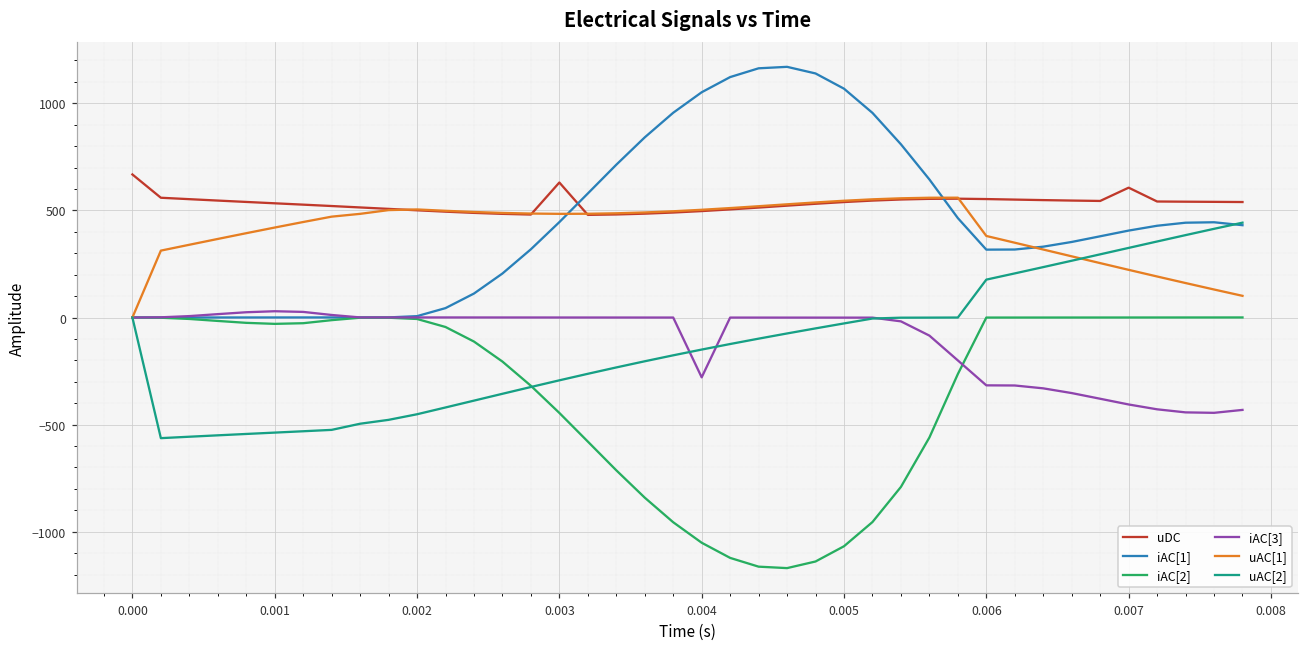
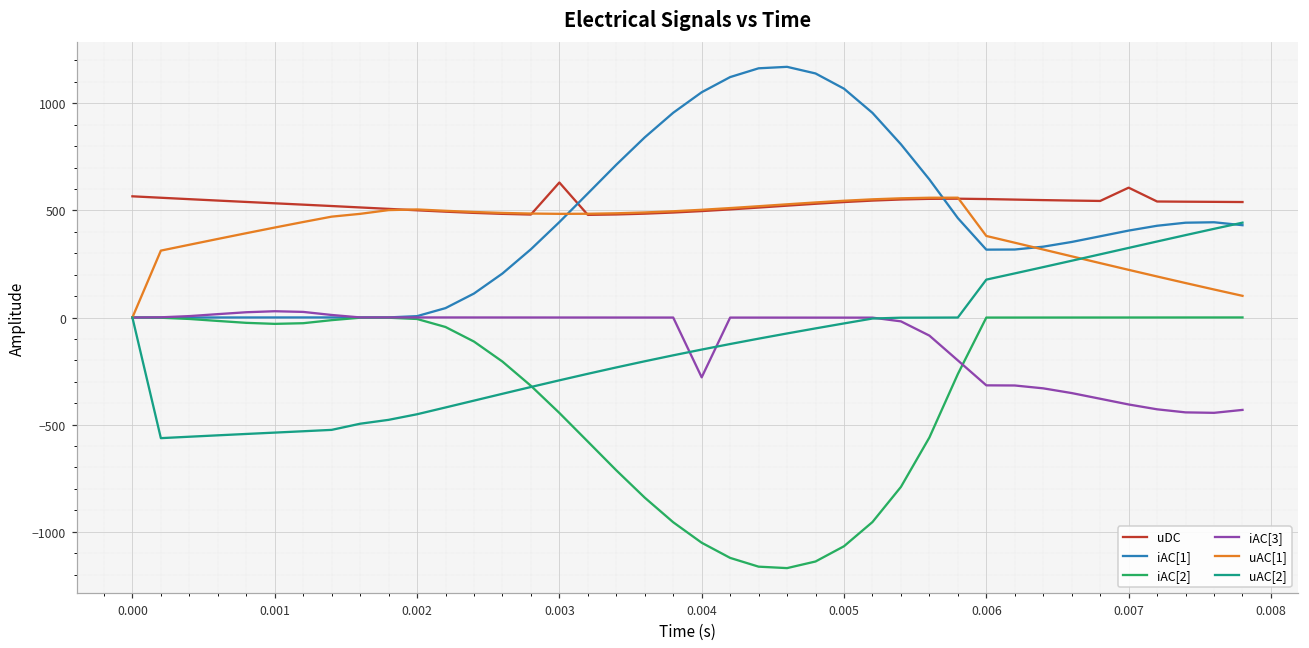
uDC, 0.000: 670 -> 570
